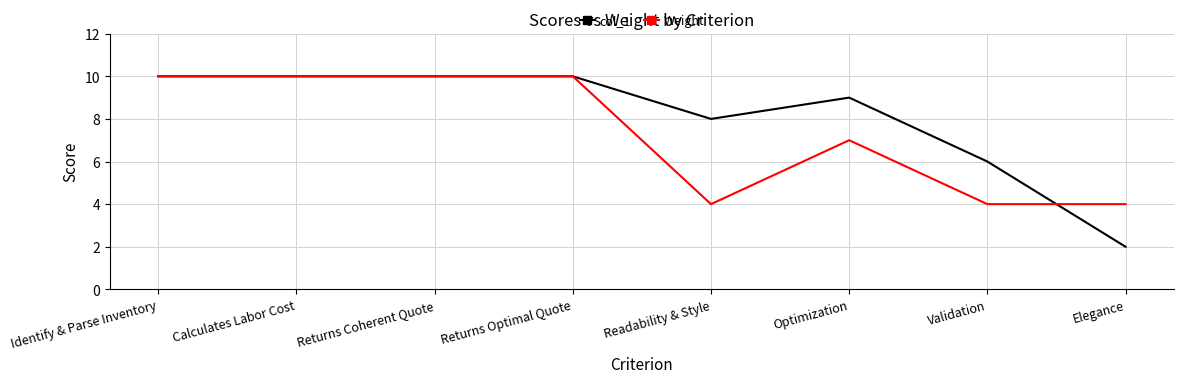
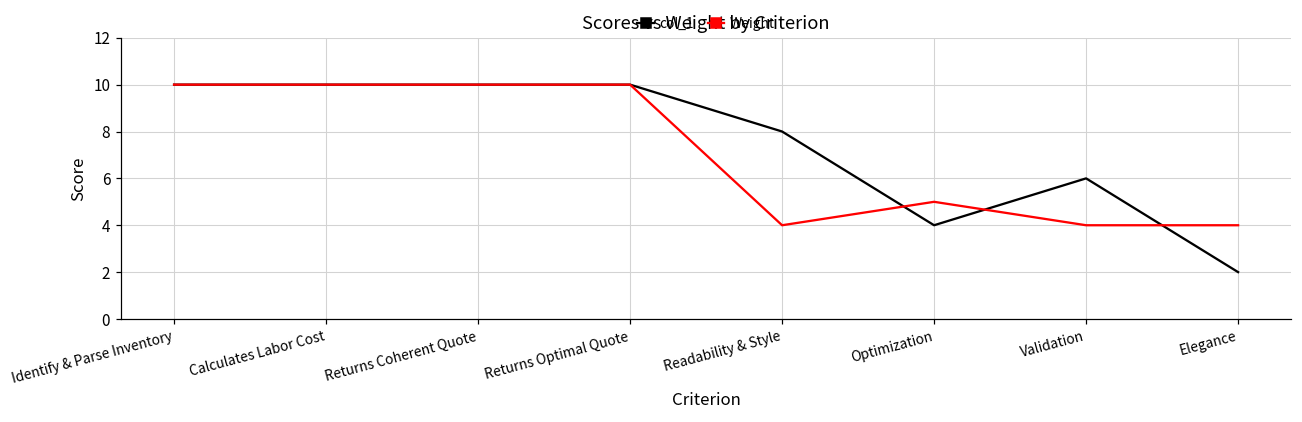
col_1, Optimization: 9 -> 4
Weight, Optimization: 7 -> 5
